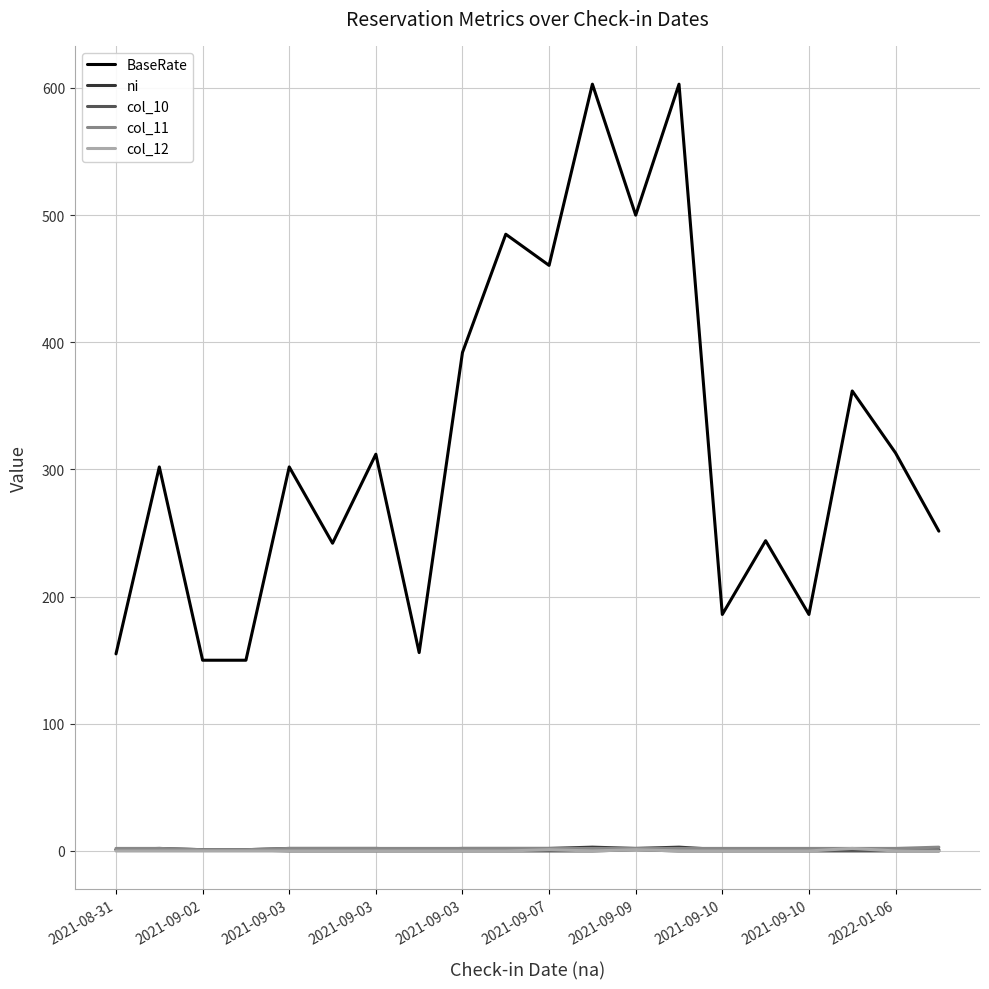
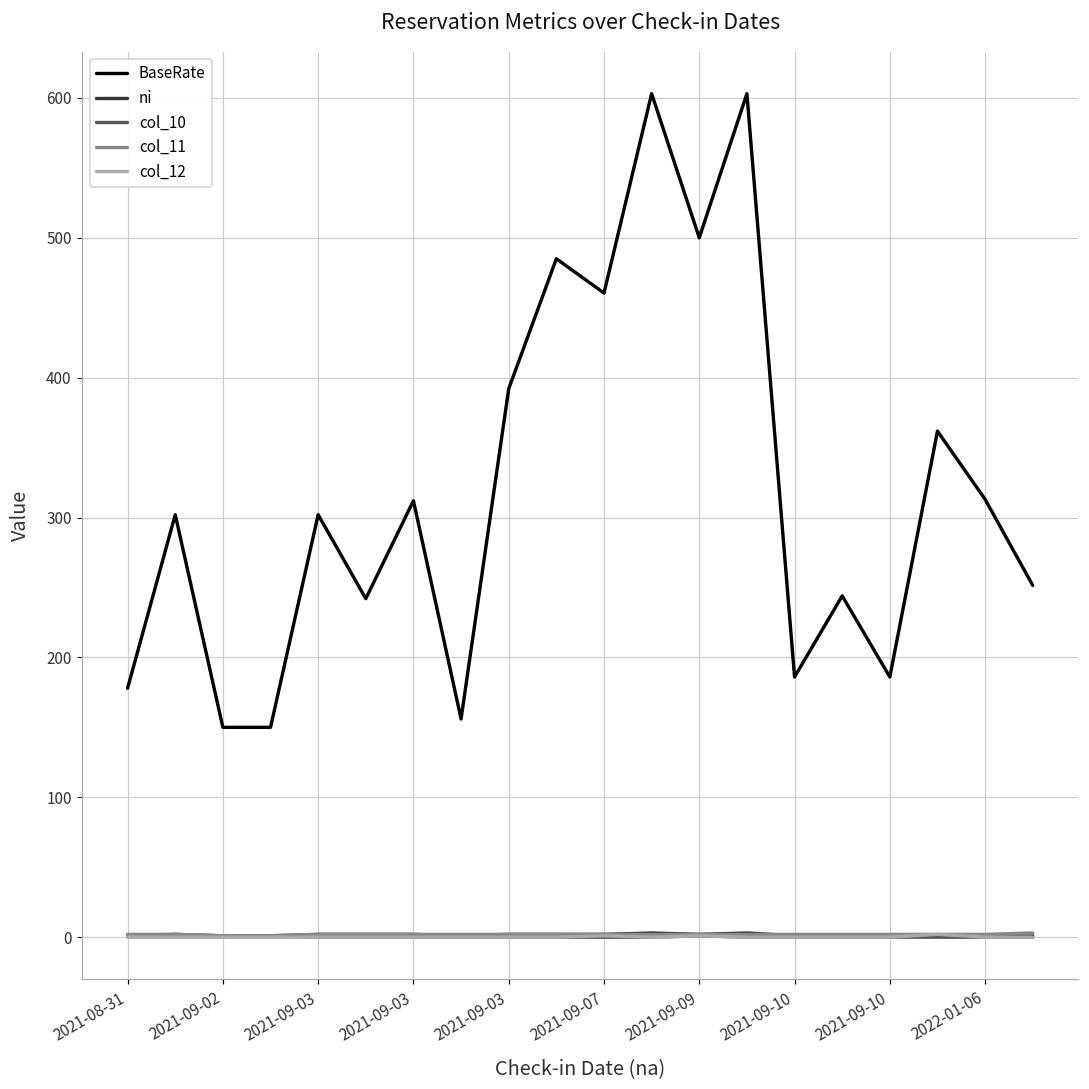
BaseRate, 2021-08-31: 155 -> 178
